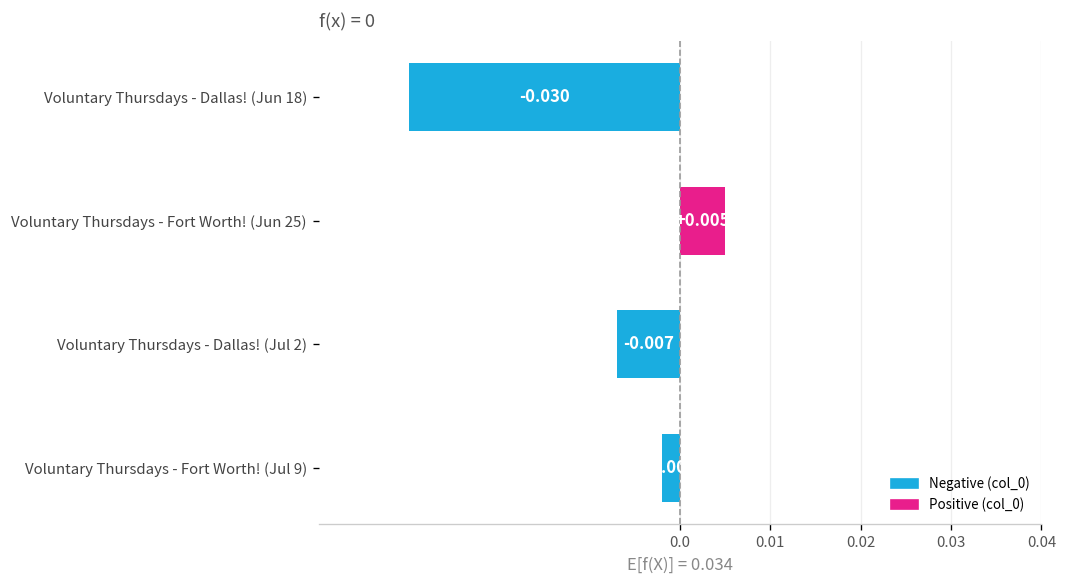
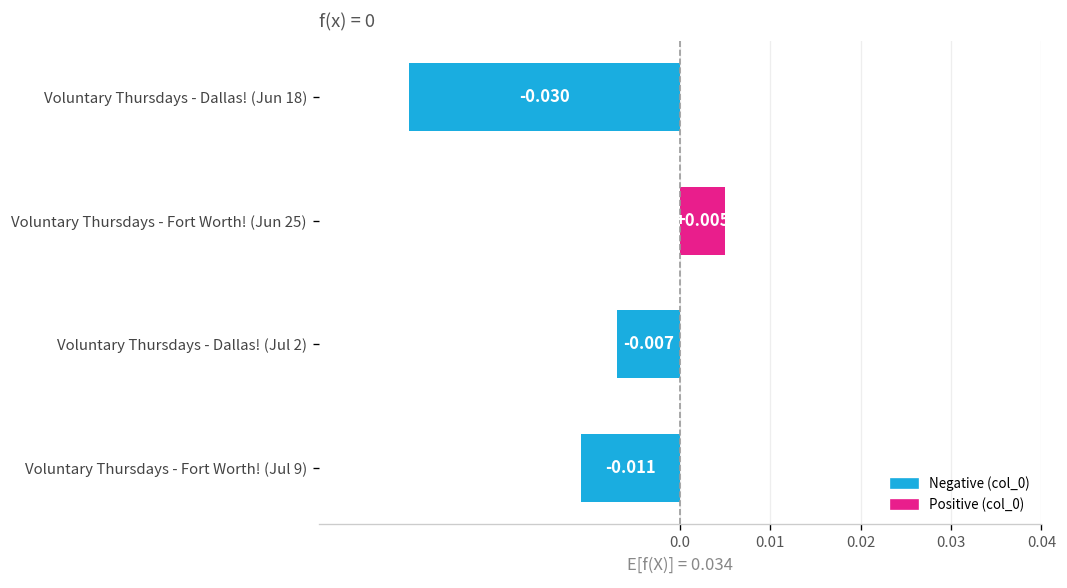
Voluntary Thursdays - Fort Worth! (Jul 9): -0.002 -> -0.011
